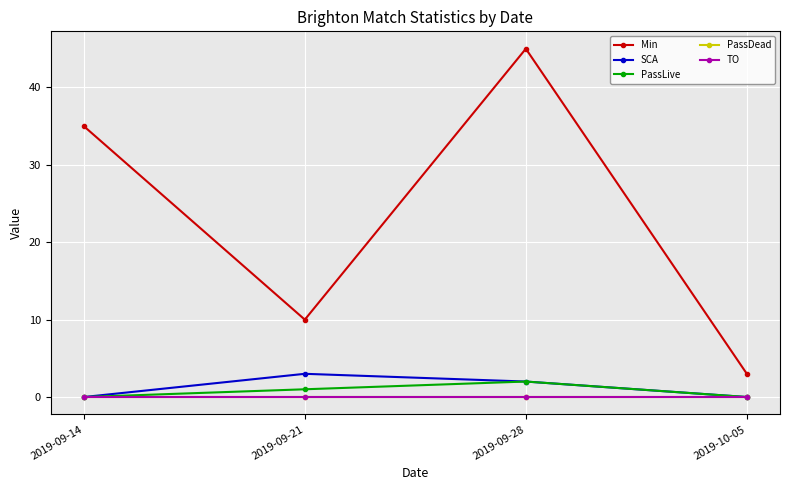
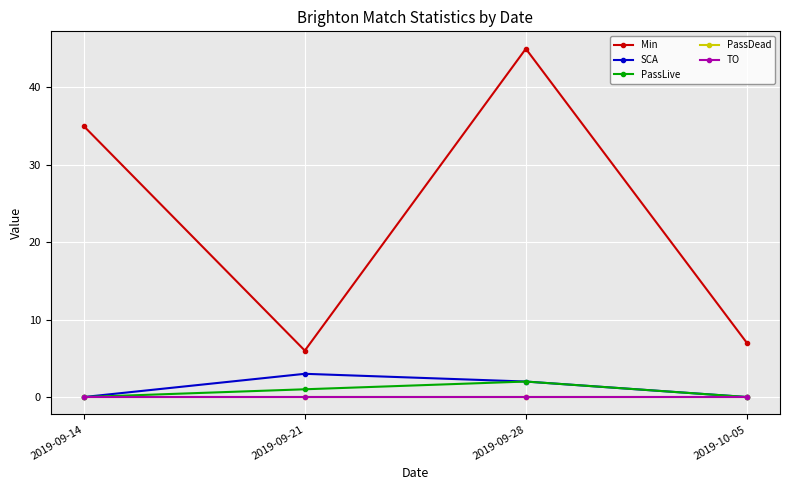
Min, 2019-09-21: 10 -> 6
Min, 2019-10-05: 3 -> 7
